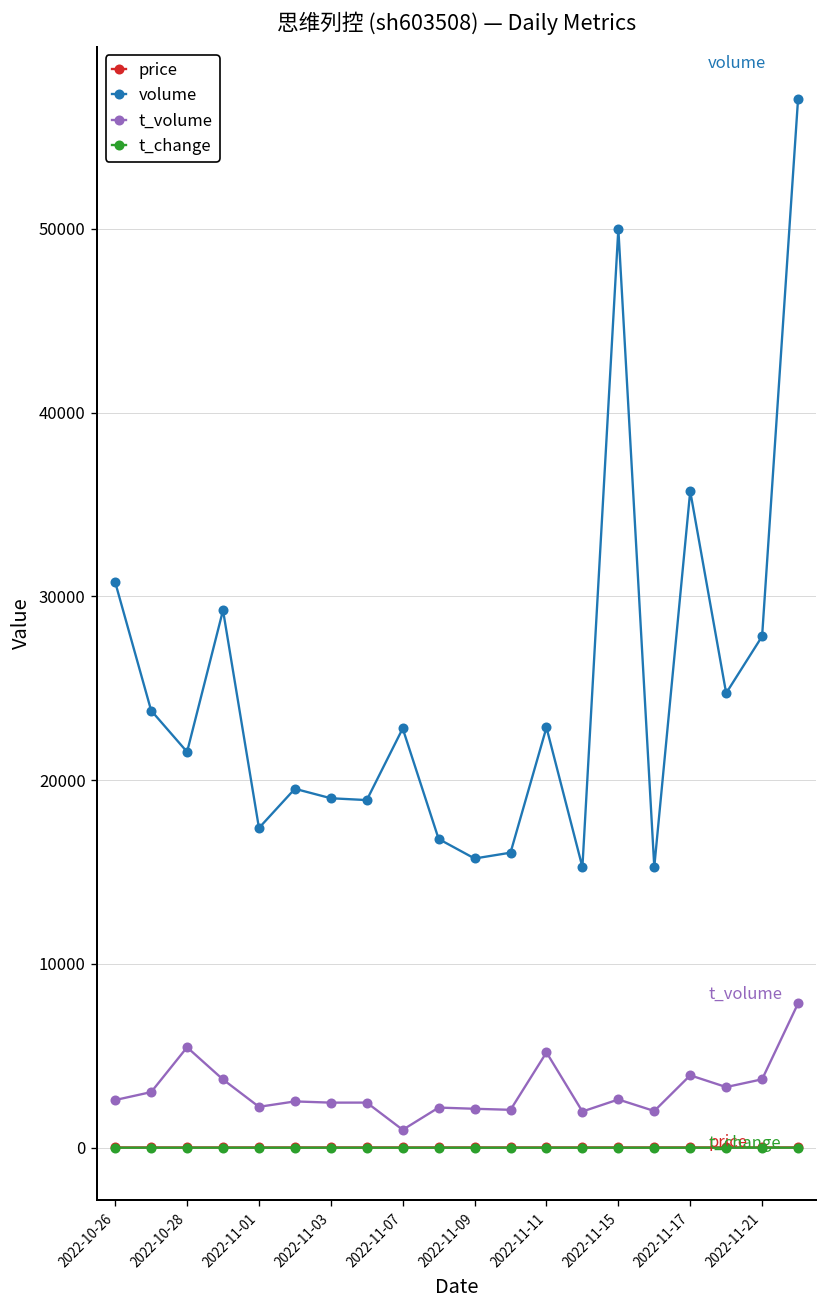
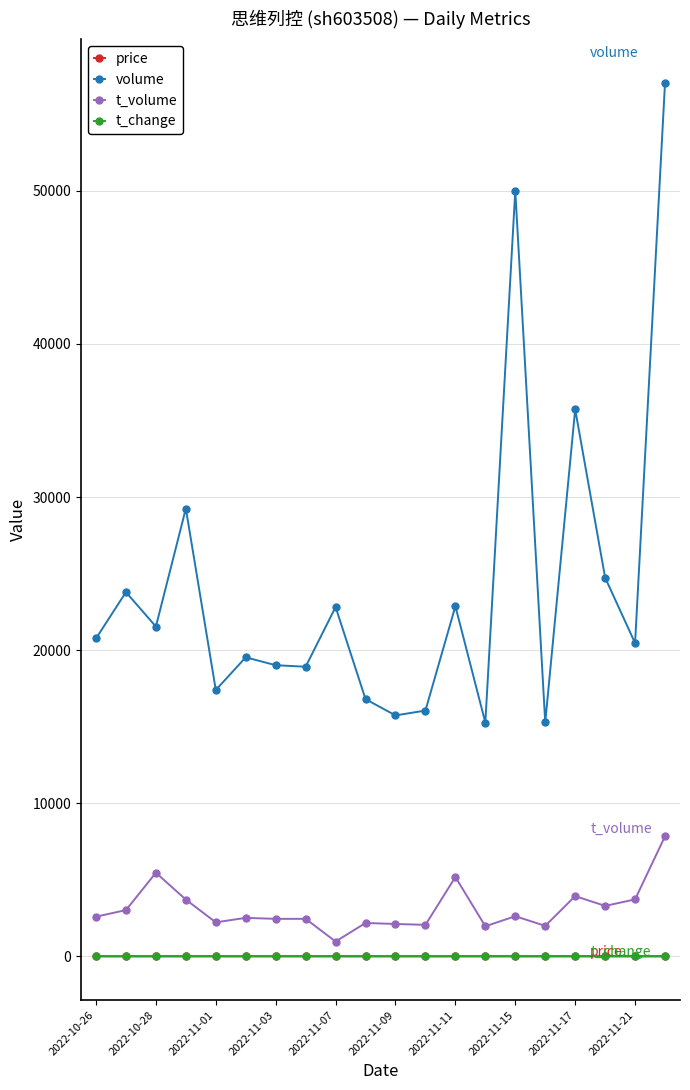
volume, 2022-10-26: 30800 -> 20800
volume, 2022-11-21: 27800 -> 20500
